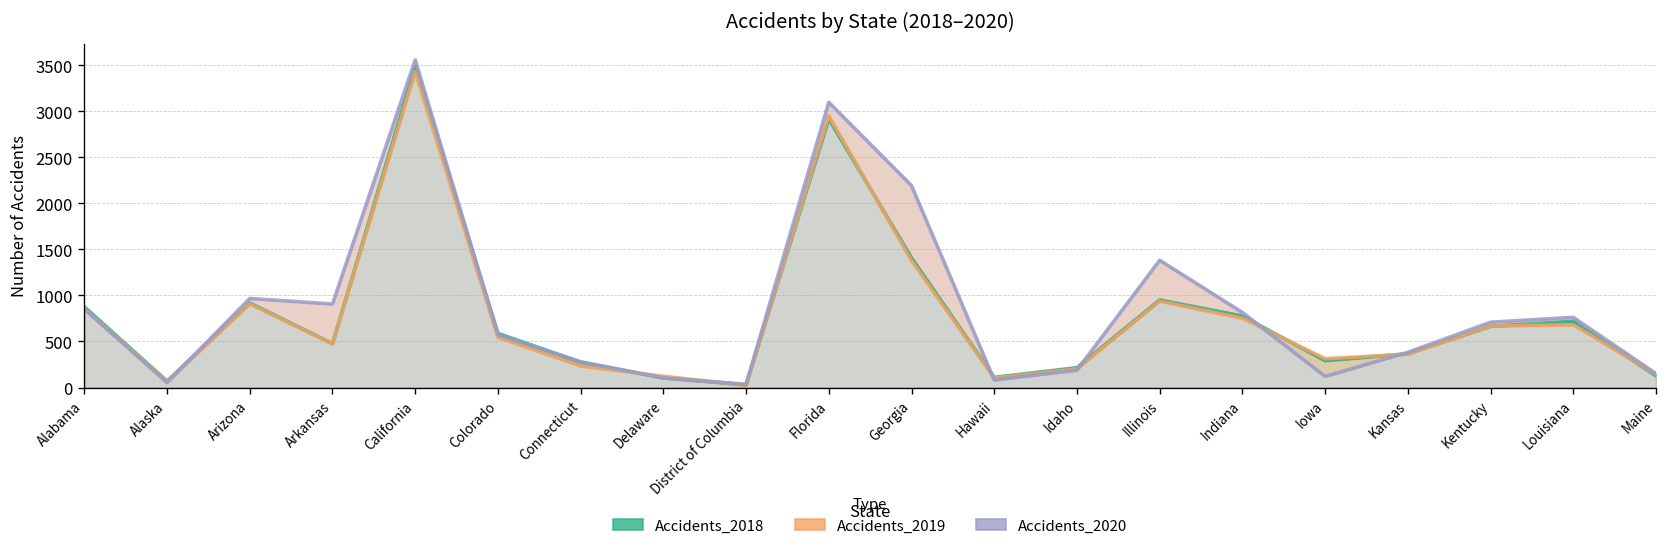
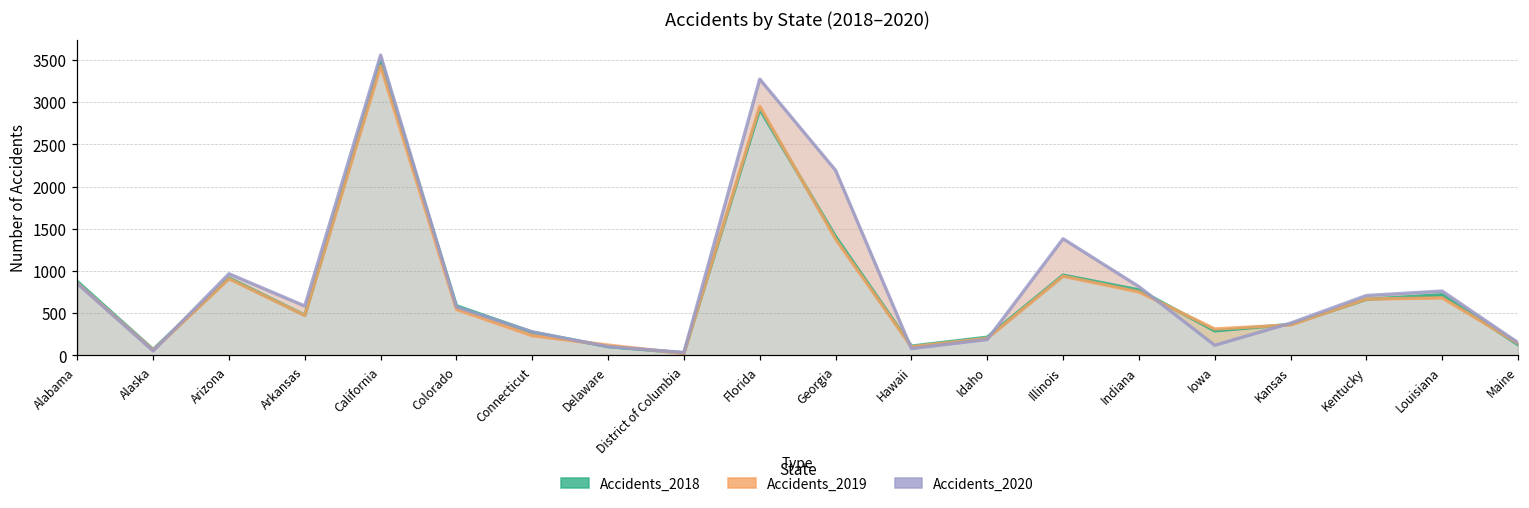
Accidents_2020, Arkansas: 900 -> 600
Accidents_2020, Florida: 3100 -> 3300
